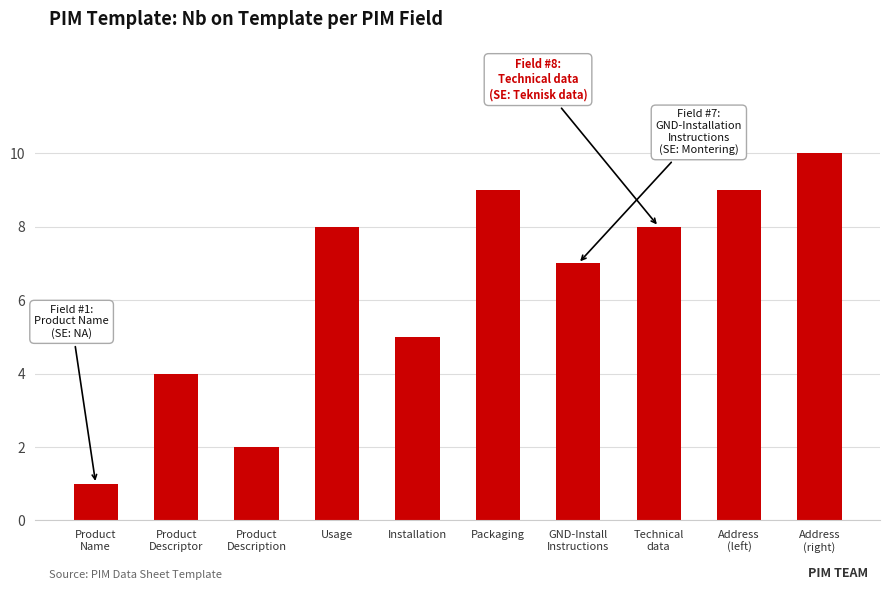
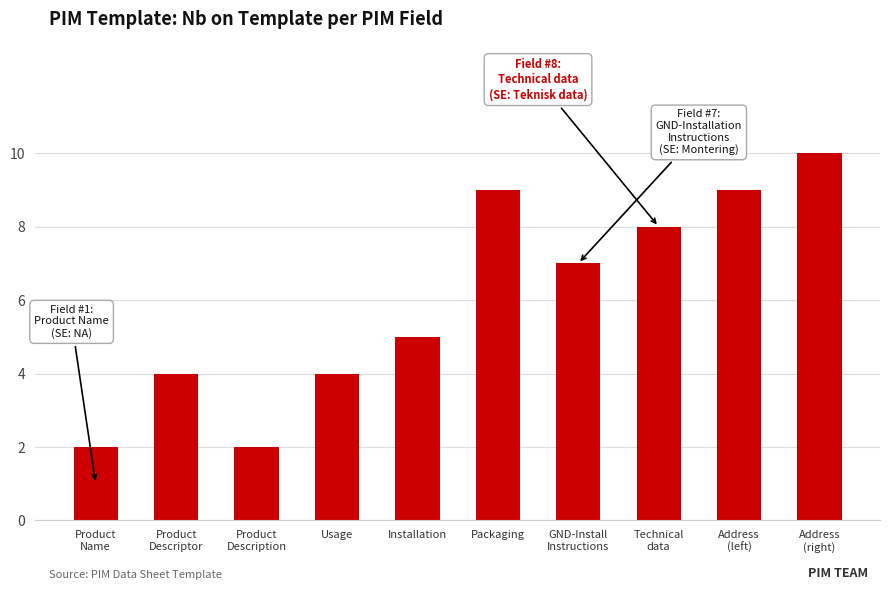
Product Name: 1 -> 2
Usage: 8 -> 4
